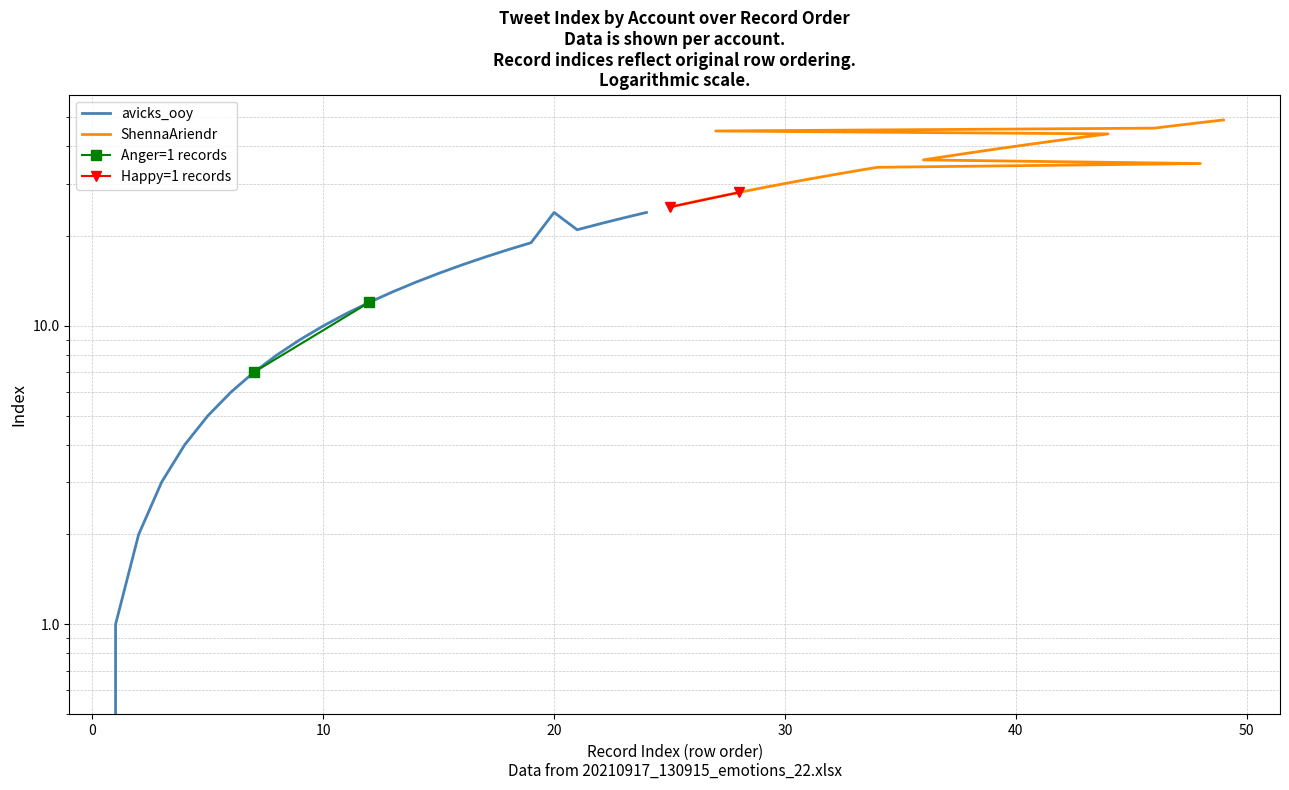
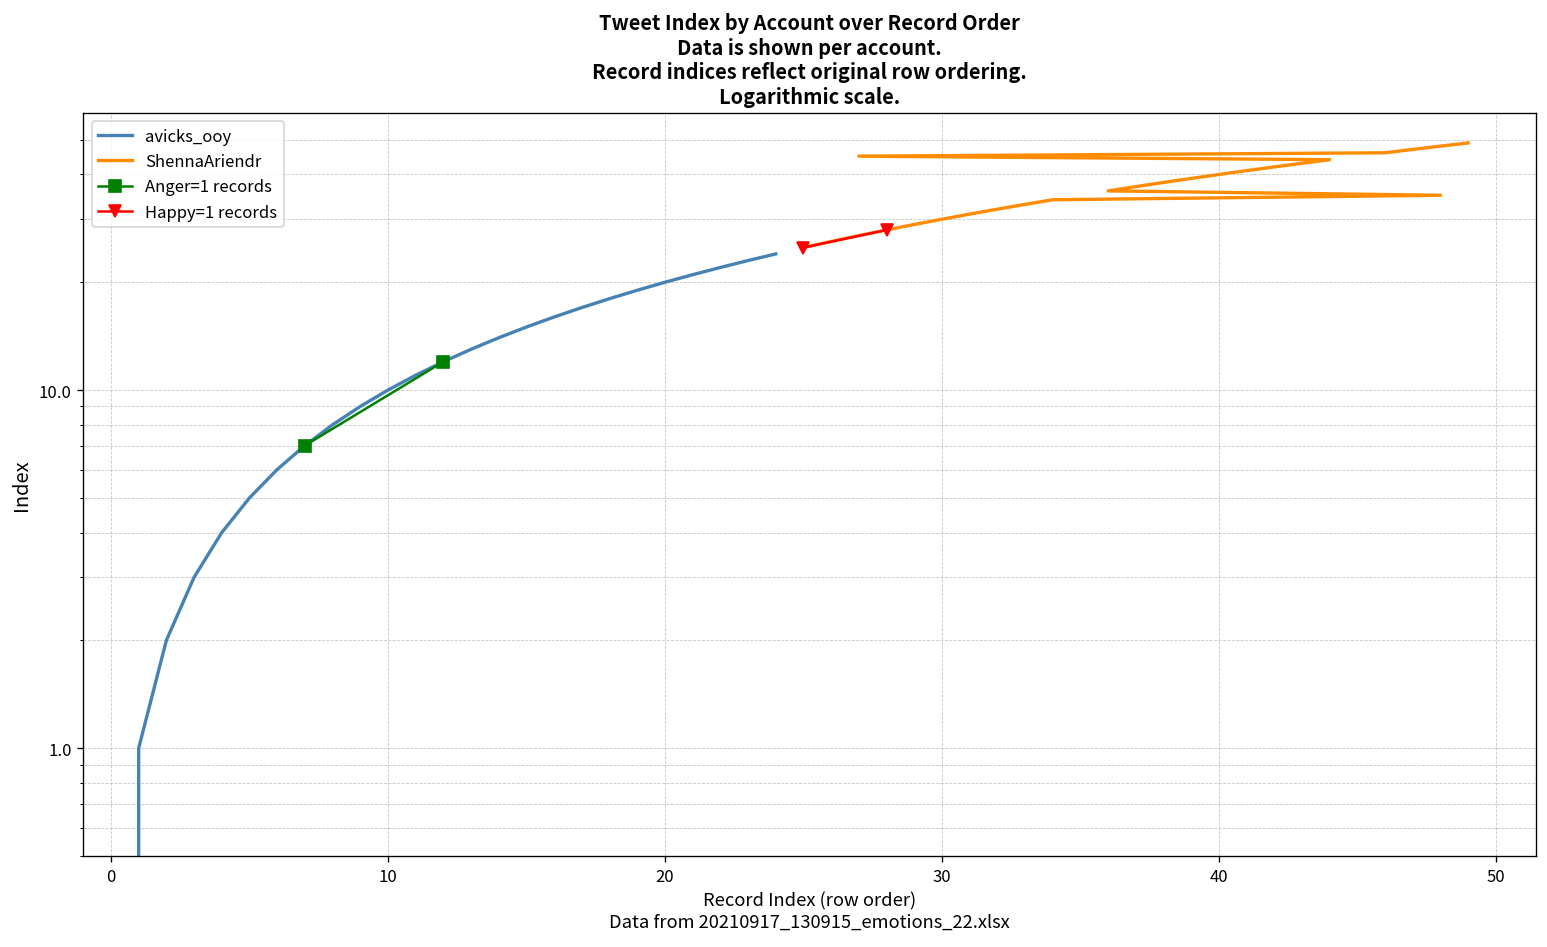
avicks_ooy, 20: 24 -> 20
